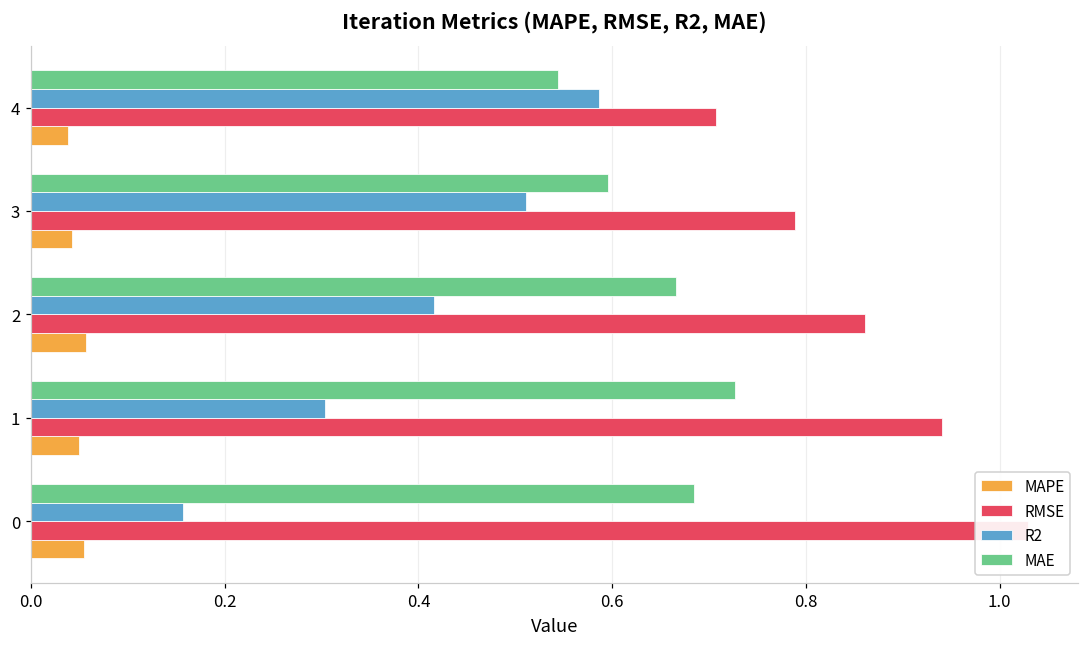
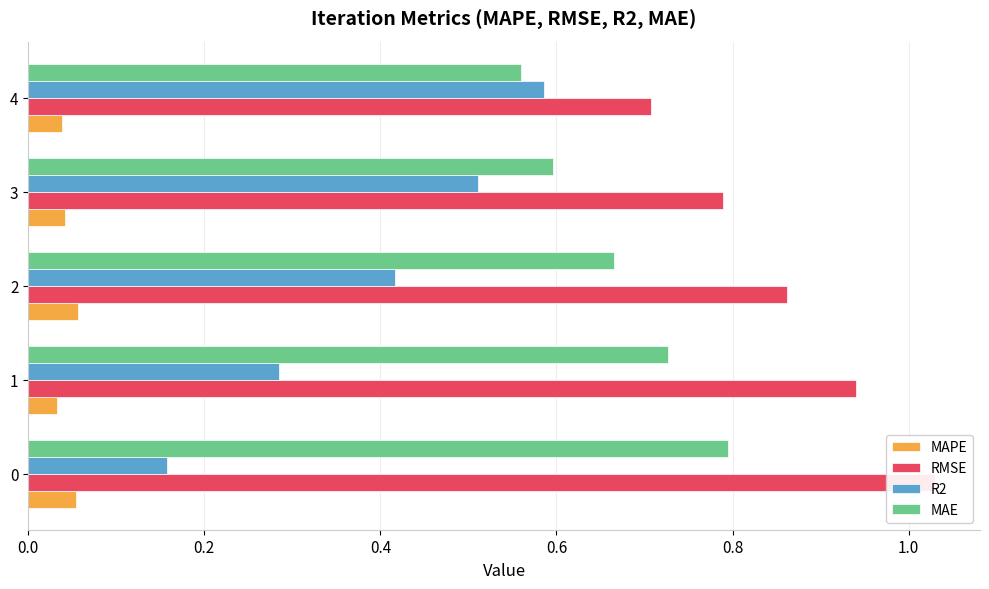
MAE, 4: 0.54 -> 0.56
R2, 1: 0.30 -> 0.29
MAPE, 1: 0.05 -> 0.03
MAE, 0: 0.68 -> 0.79
